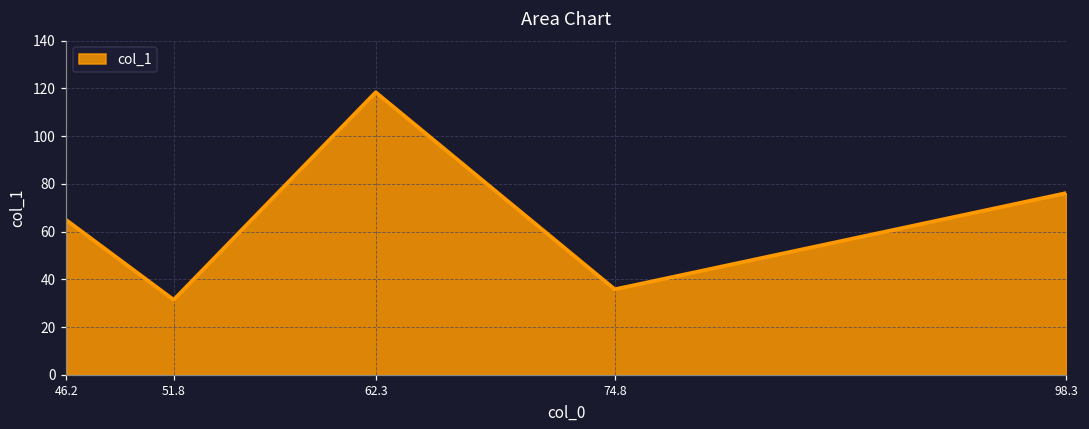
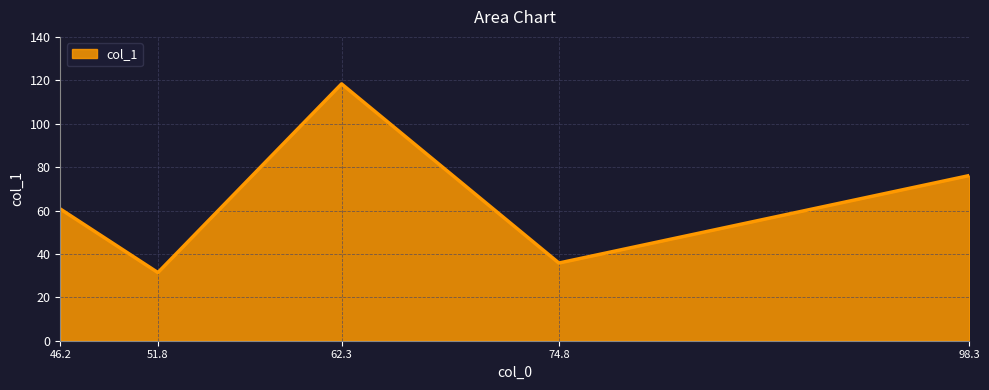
46.2: 65 -> 61
